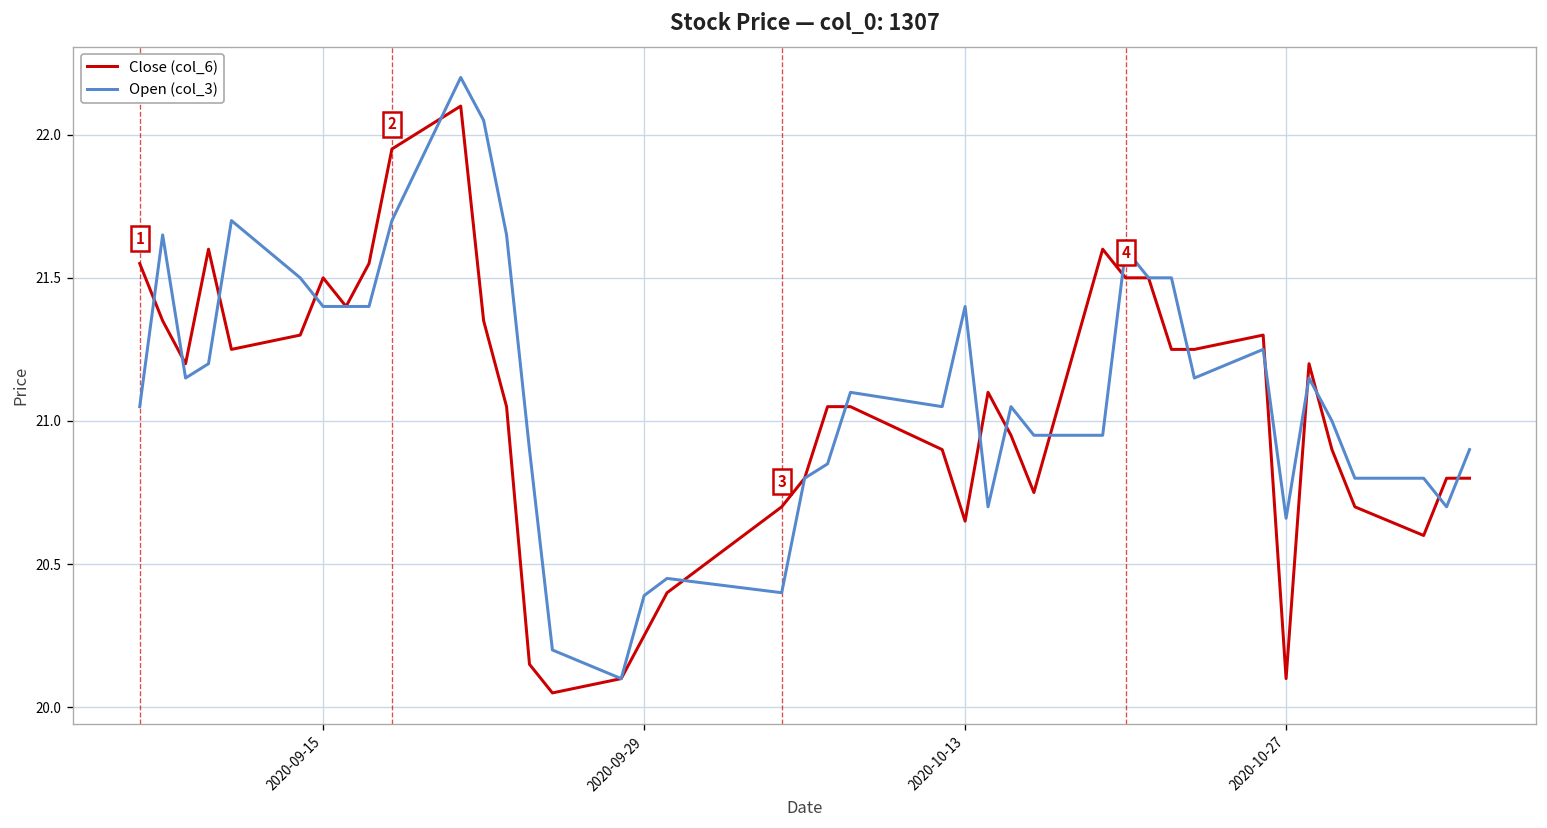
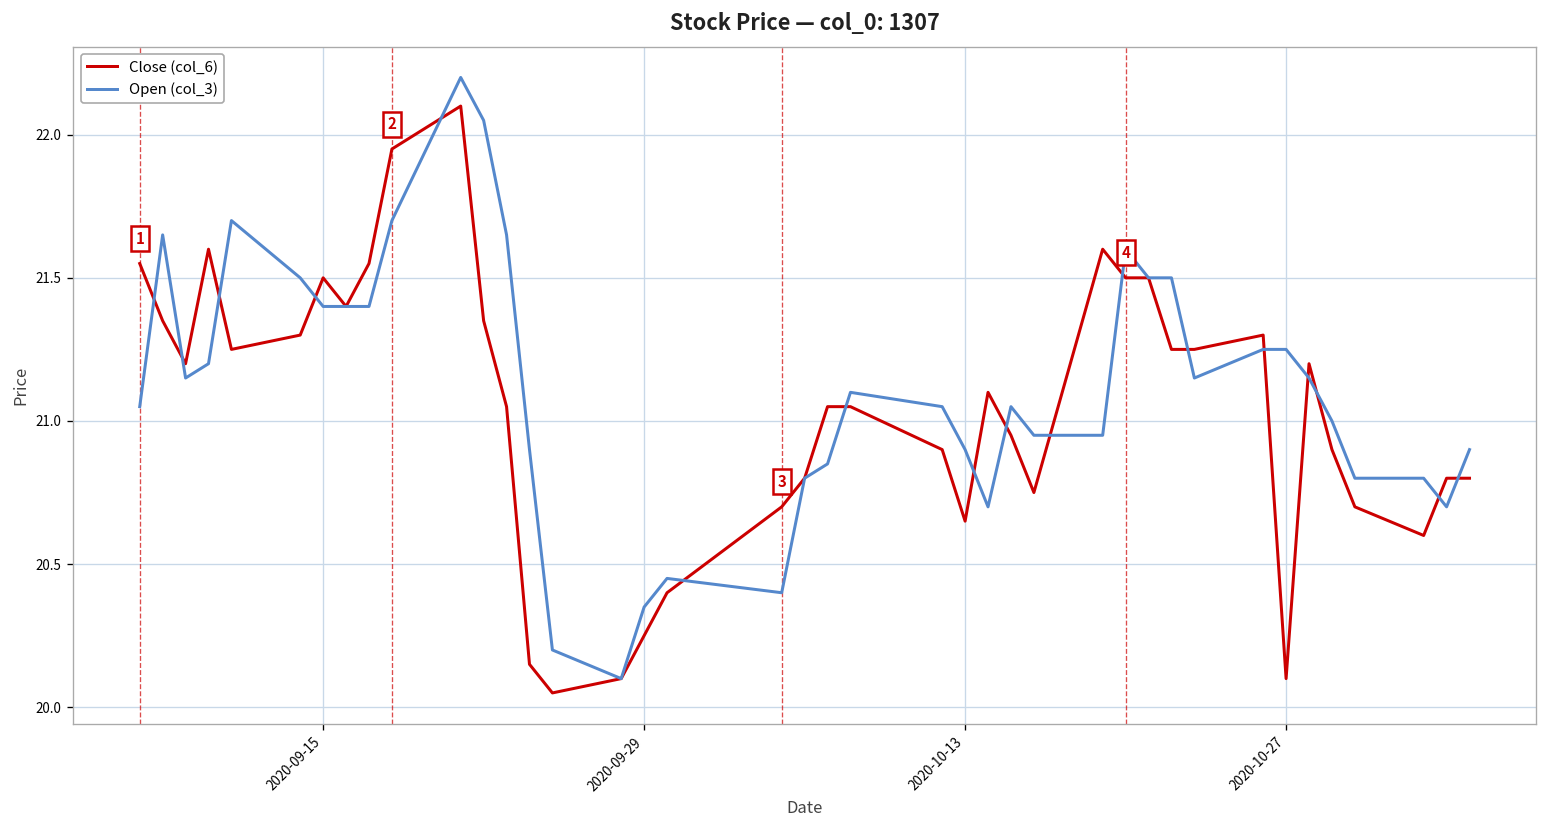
Open (col_3), 2020-09-29: 20.39 -> 20.35
Open (col_3), 2020-10-13: 21.4 -> 20.9
Open (col_3), 2020-10-27: 20.66 -> 21.25
